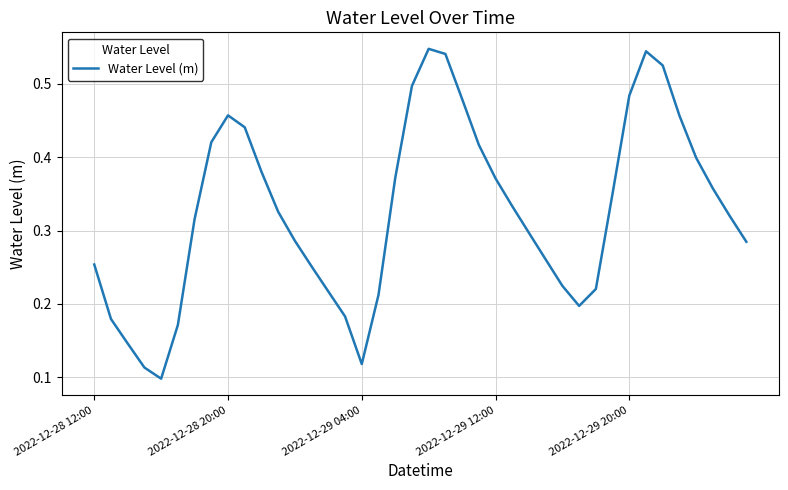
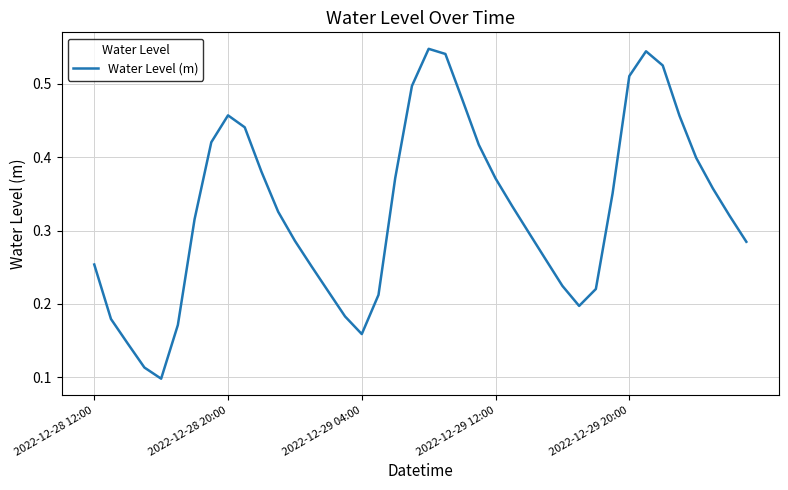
2022-12-29 04:00: 0.12 -> 0.16
2022-12-29 20:00: 0.48 -> 0.51
